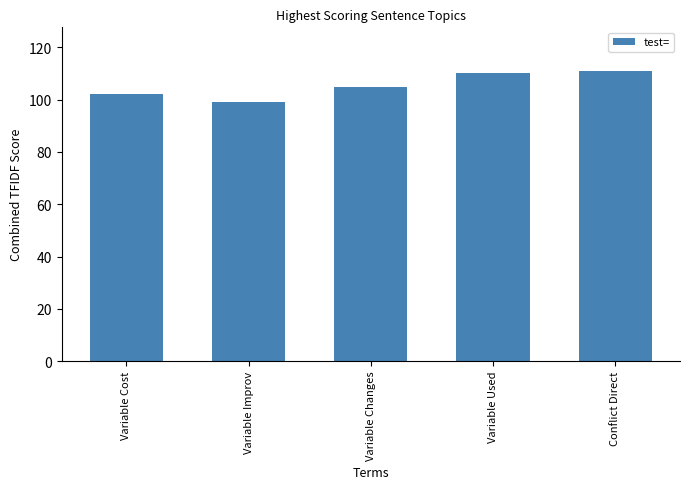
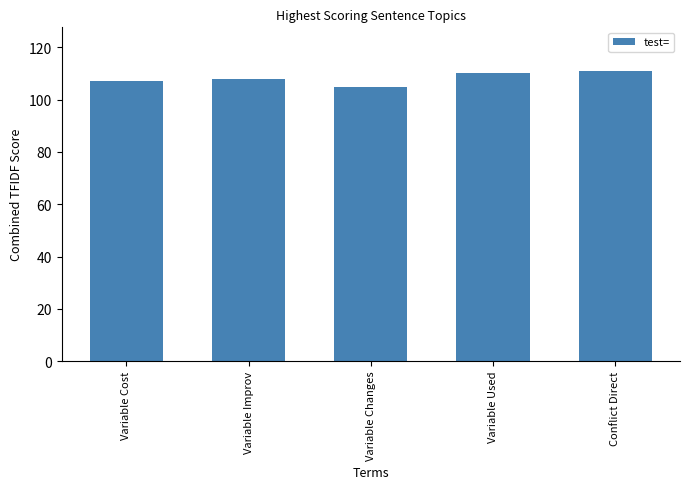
Variable Cost: 102 -> 107
Variable Improv: 99 -> 108
